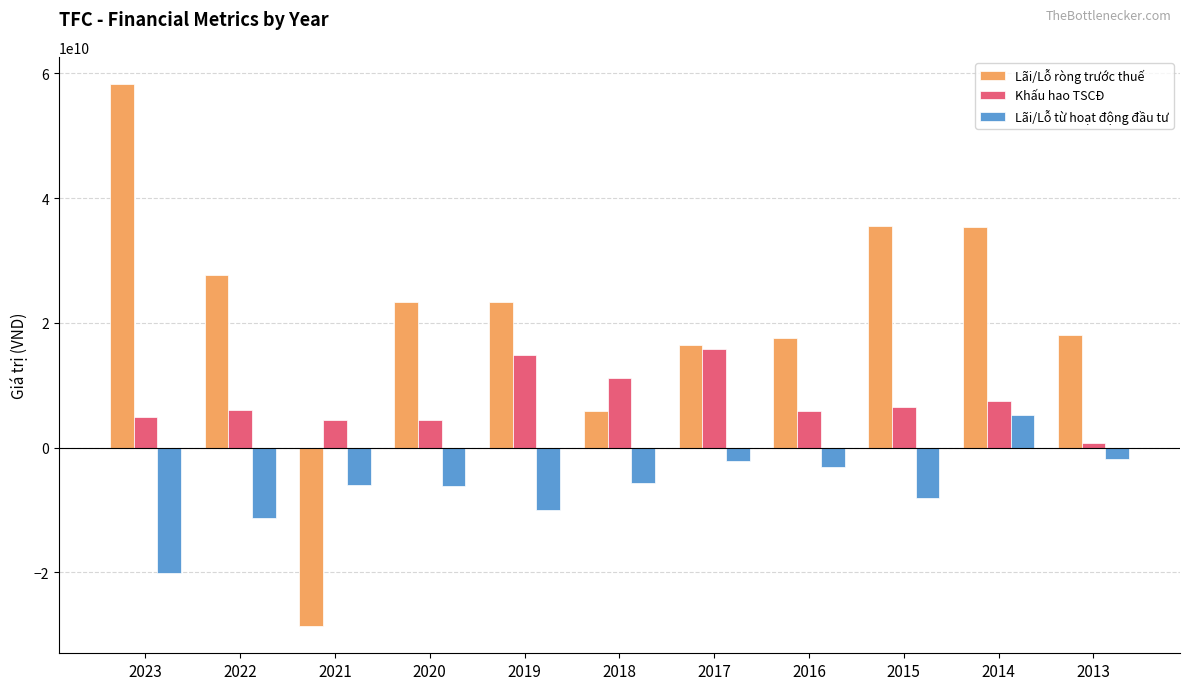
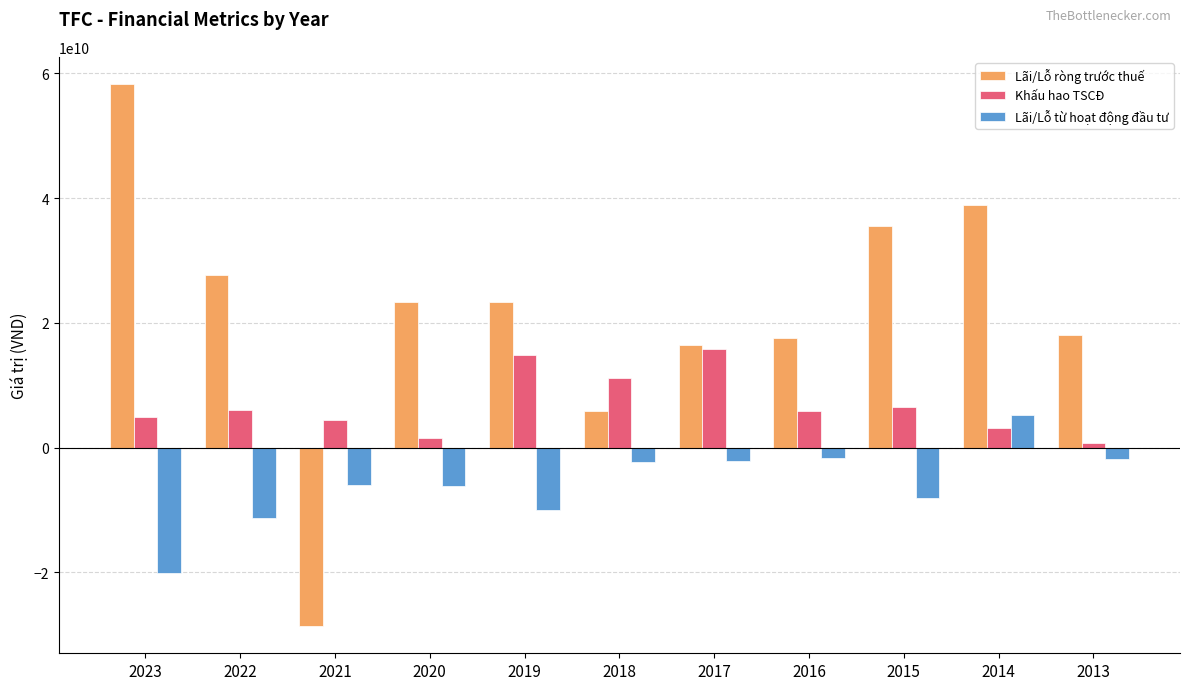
Khấu hao TSCĐ, 2020: 4000000000 -> 1000000000
Lãi/Lỗ từ hoạt động đầu tư, 2018: -6000000000 -> -2000000000
Lãi/Lỗ từ hoạt động đầu tư, 2016: -3000000000 -> -2000000000
Lãi/Lỗ ròng trước thuế, 2014: 35000000000 -> 39000000000
Khấu hao TSCĐ, 2014: 7000000000 -> 3000000000
